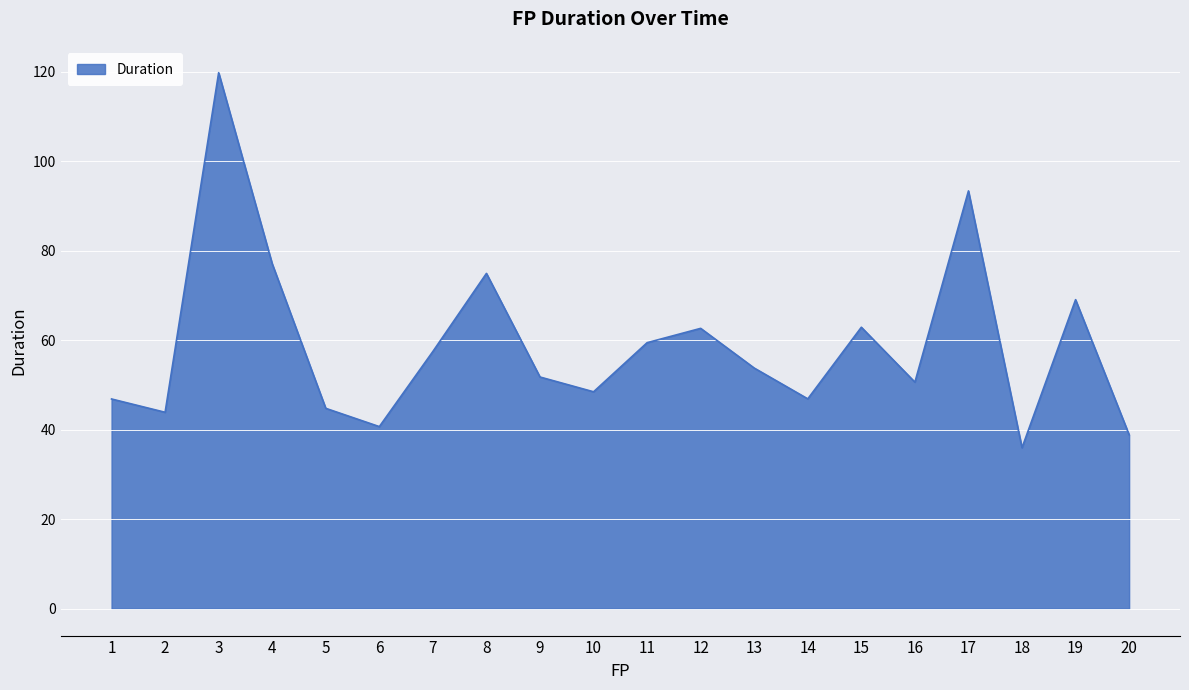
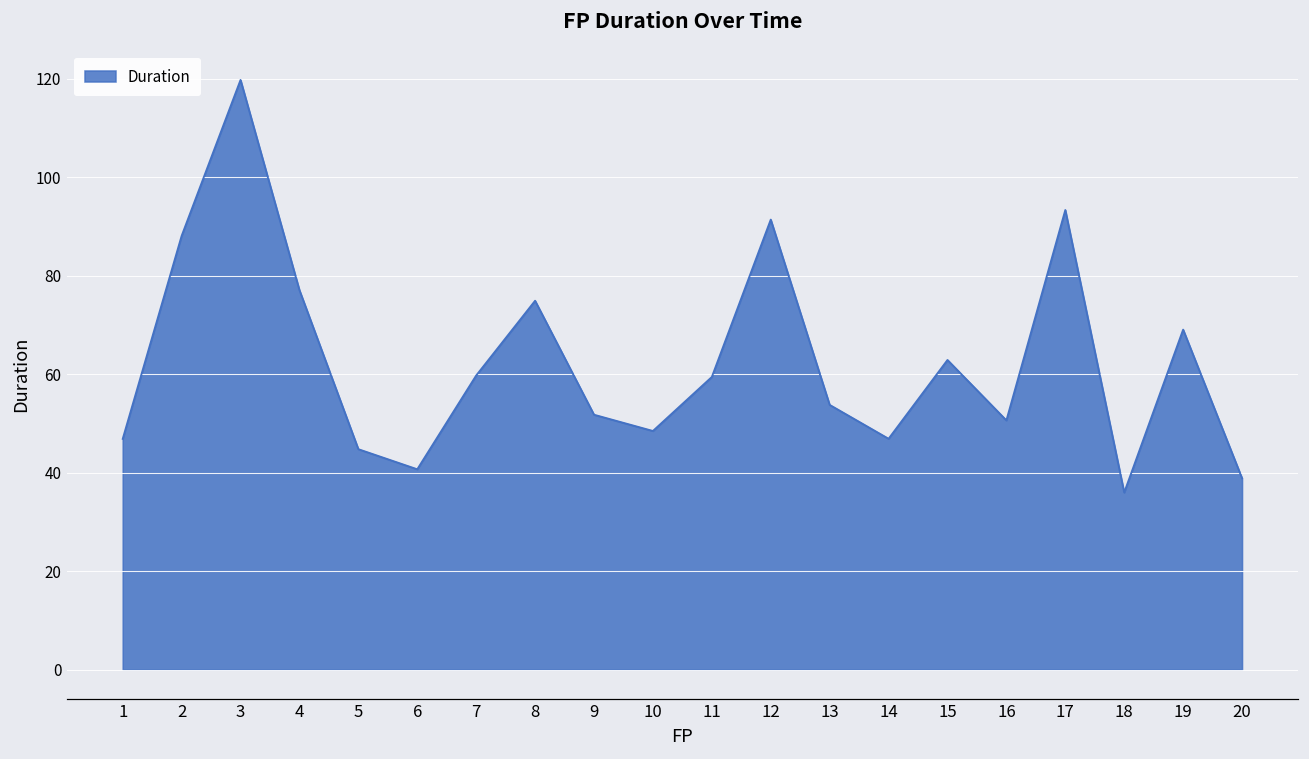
2: 44 -> 88
7: 57 -> 60
12: 63 -> 91
